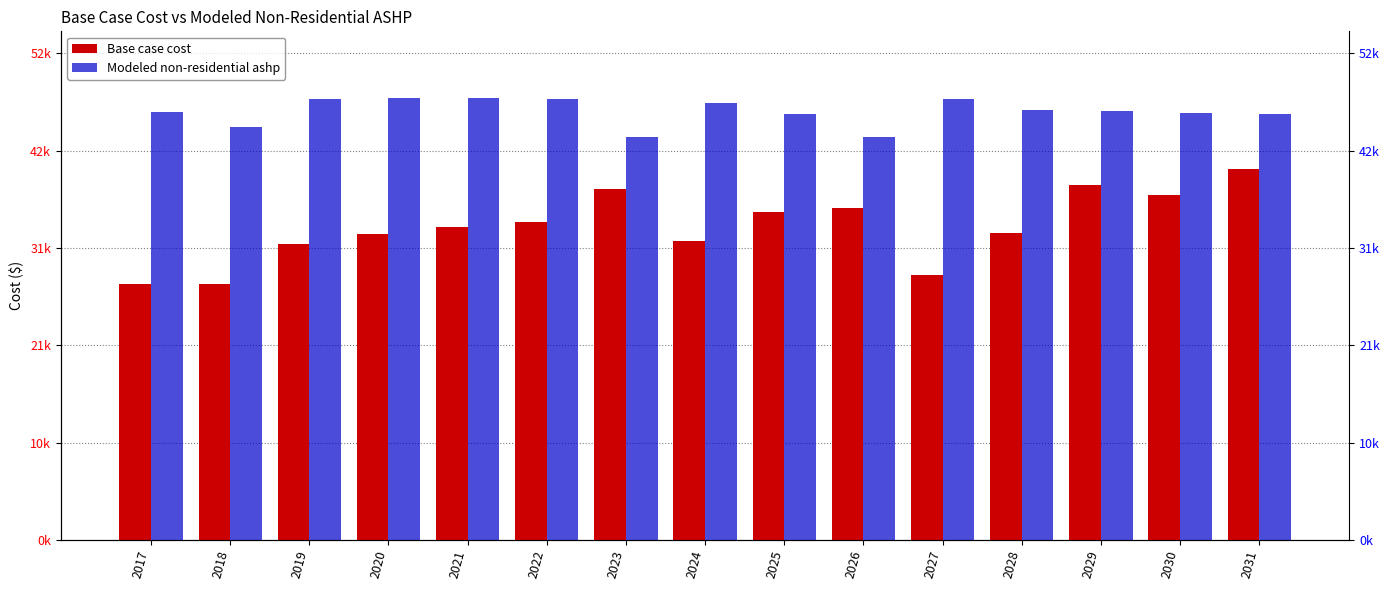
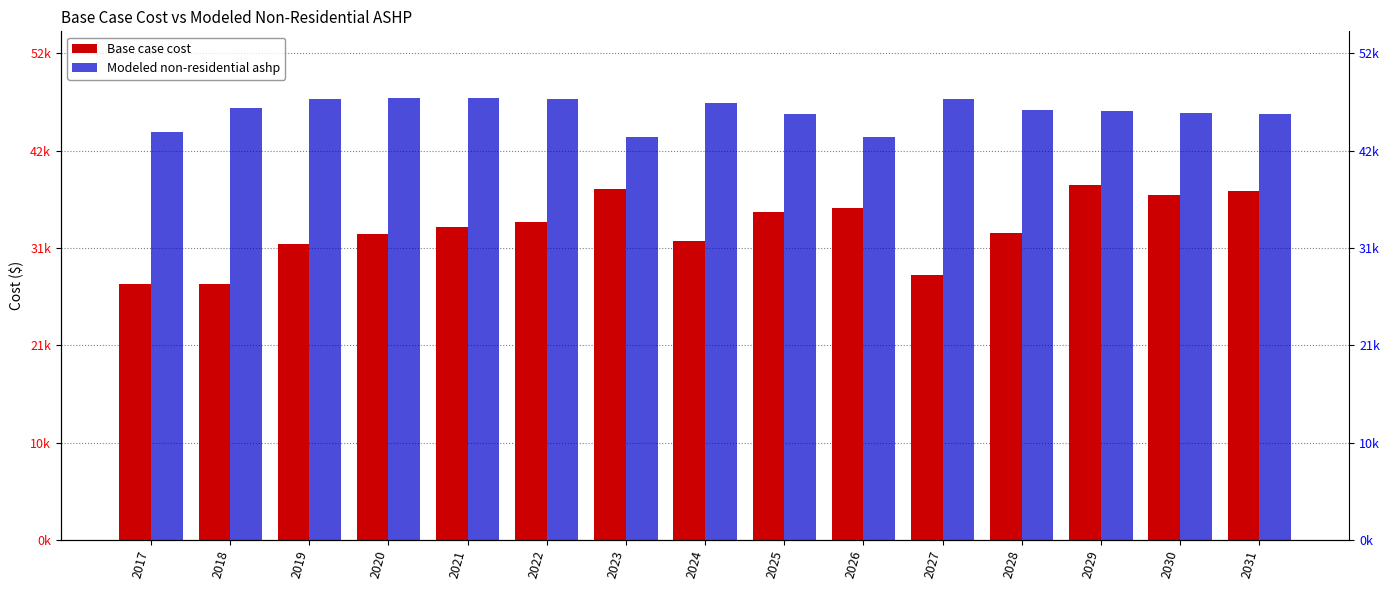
Modeled non-residential ashp, 2017: 46000 -> 44000
Modeled non-residential ashp, 2018: 45000 -> 47000
Base case cost, 2031: 40000 -> 38000
